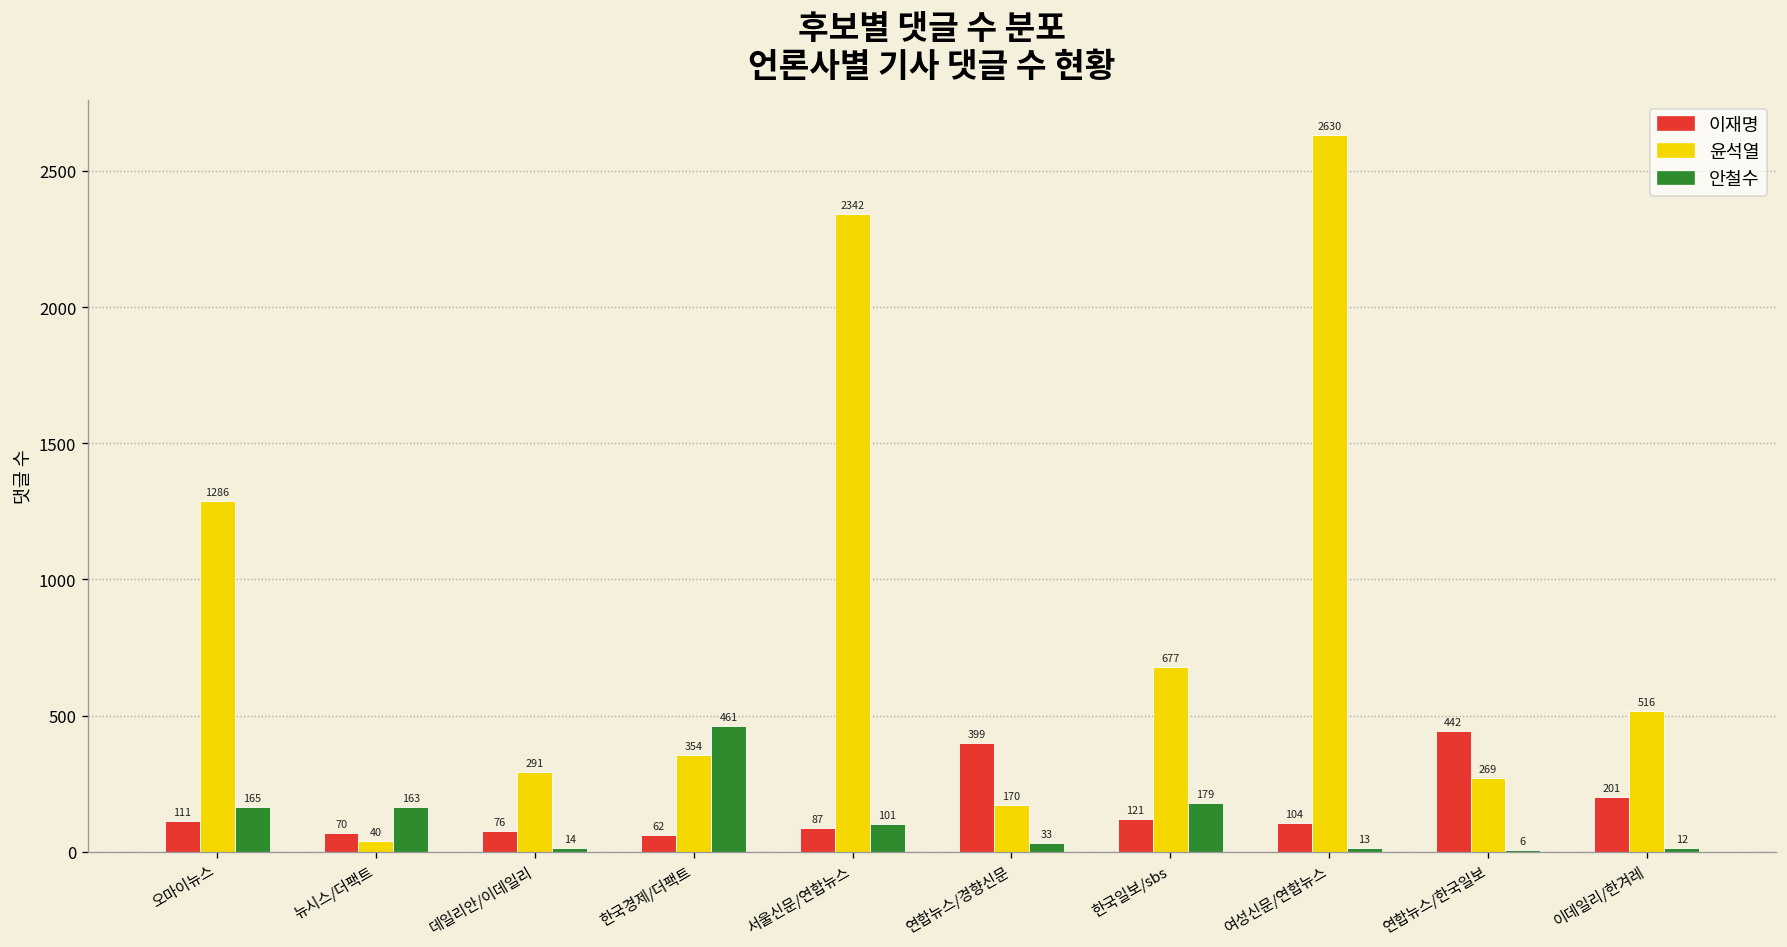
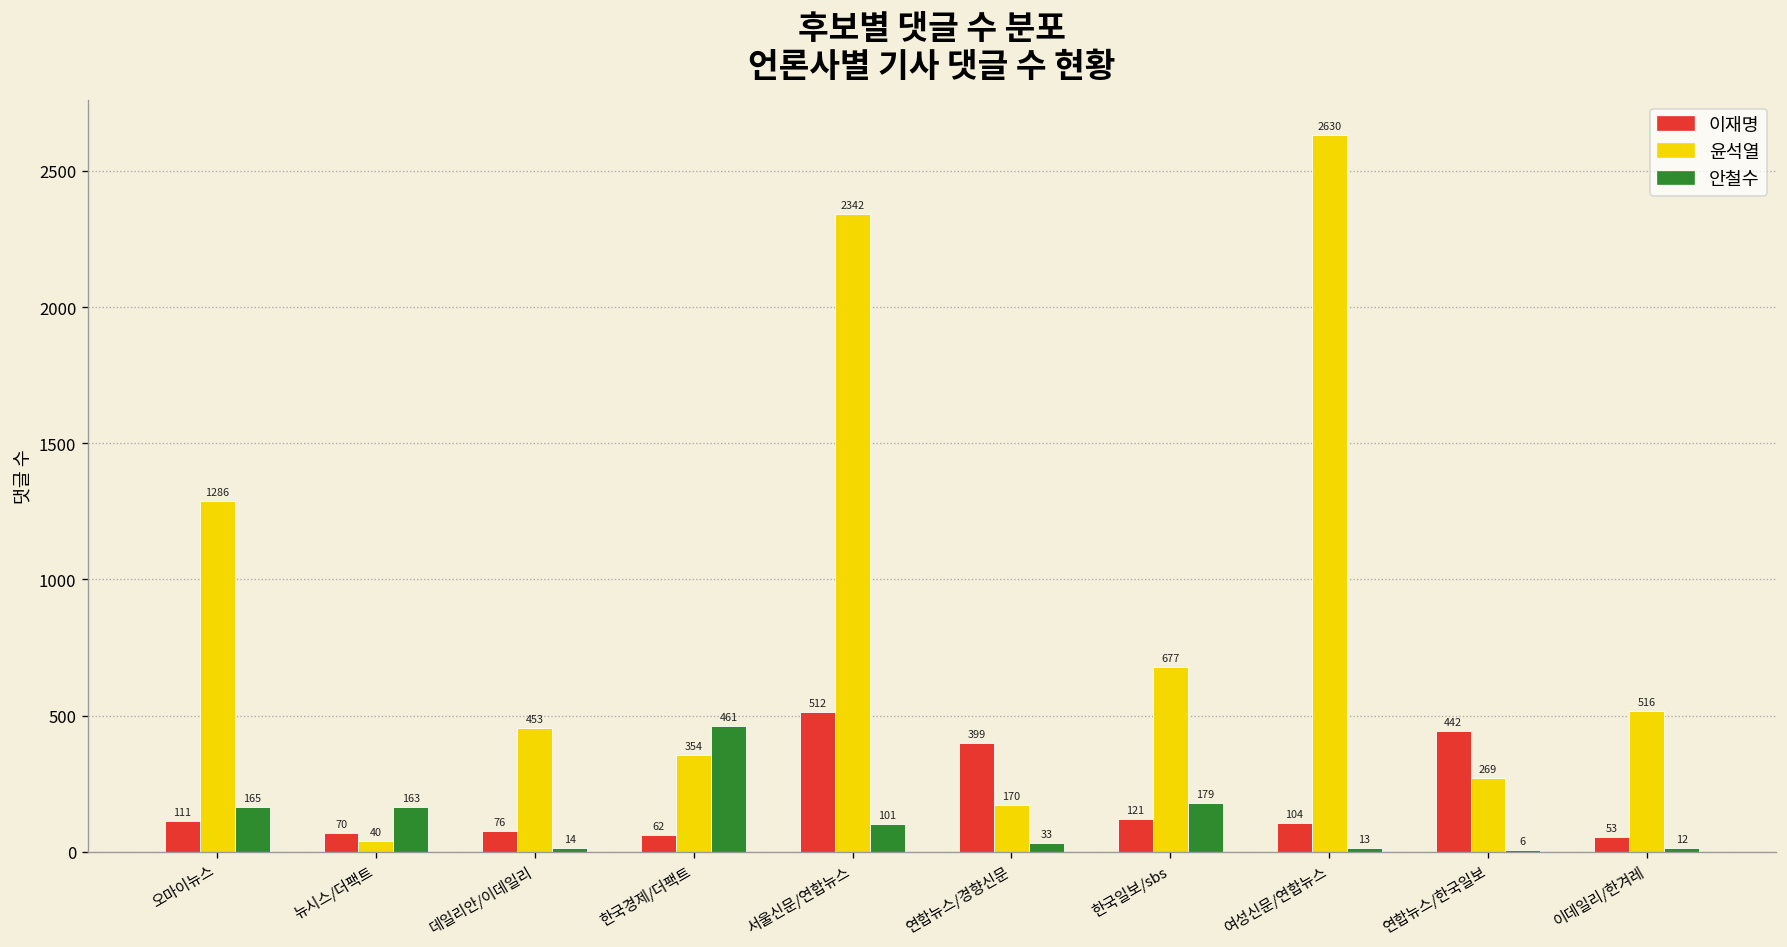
윤석열, 데일리안/이데일리: 291 -> 453
이재명, 서울신문/연합뉴스: 87 -> 512
이재명, 이데일리/한겨레: 201 -> 53
